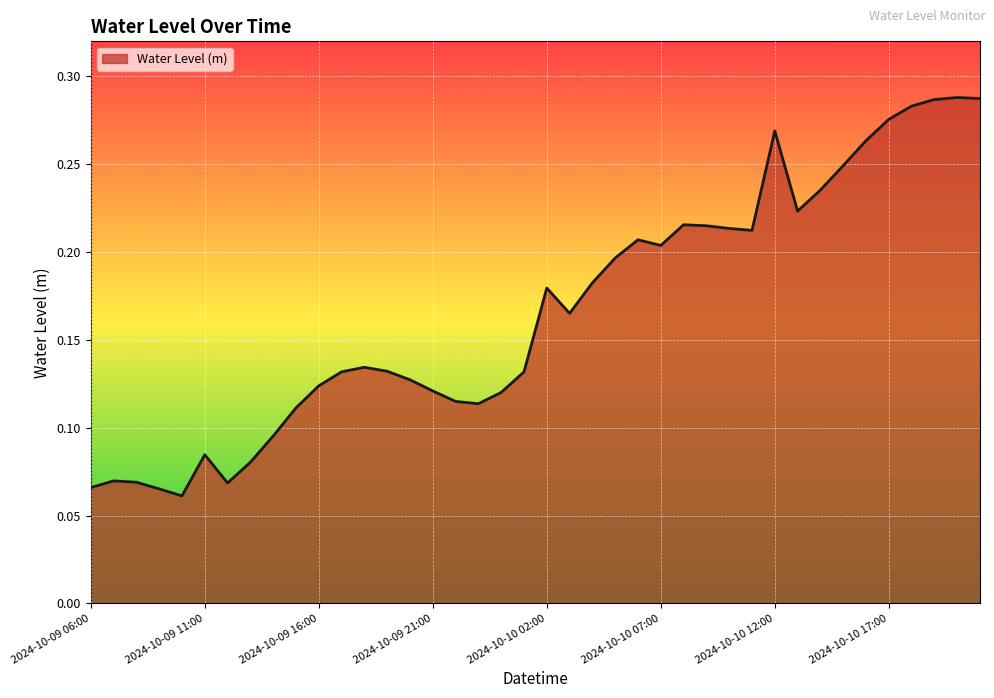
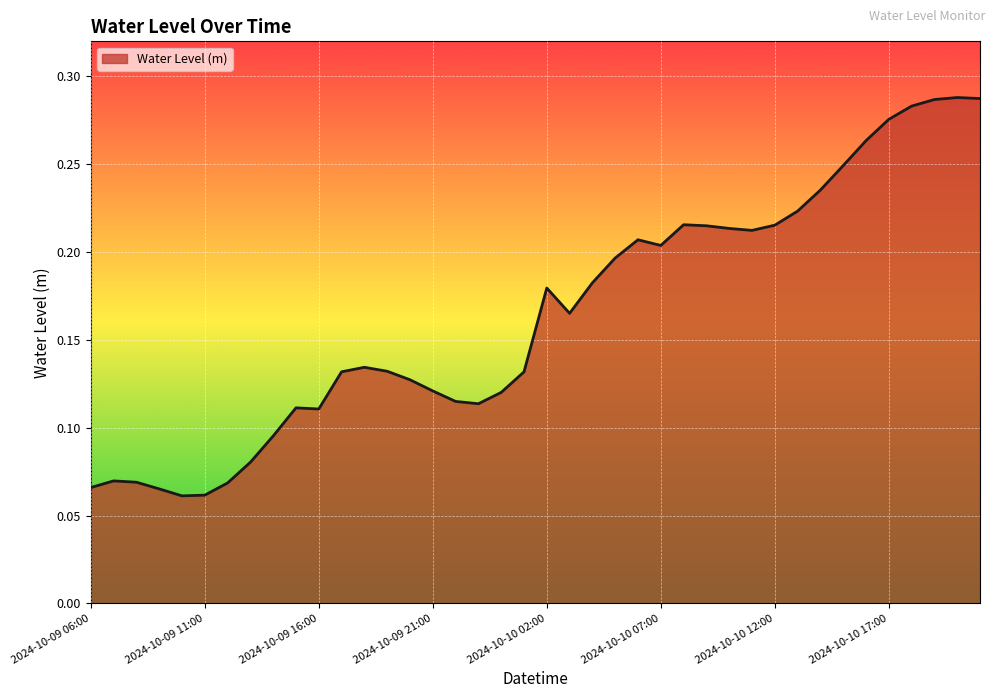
2024-10-09 11:00: 0.085 -> 0.062
2024-10-09 16:00: 0.124 -> 0.111
2024-10-10 12:00: 0.269 -> 0.215
